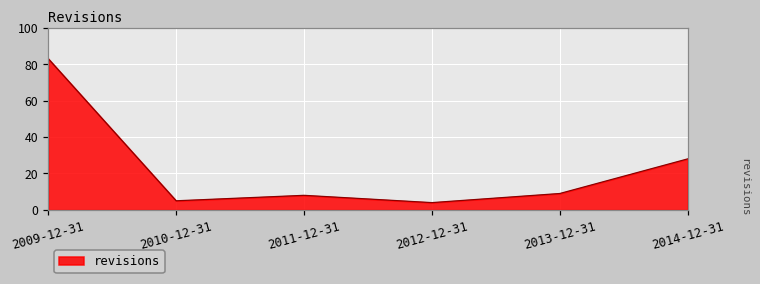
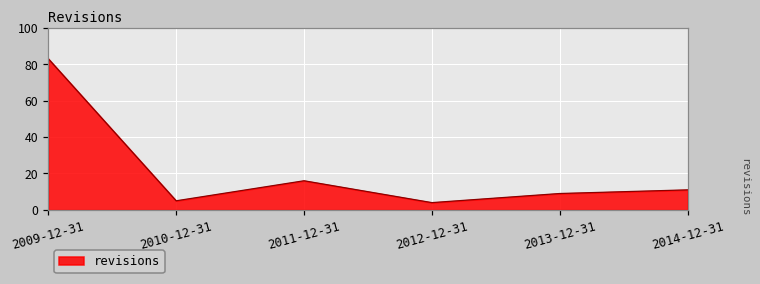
2011-12-31: 8 -> 16
2014-12-31: 28 -> 11
